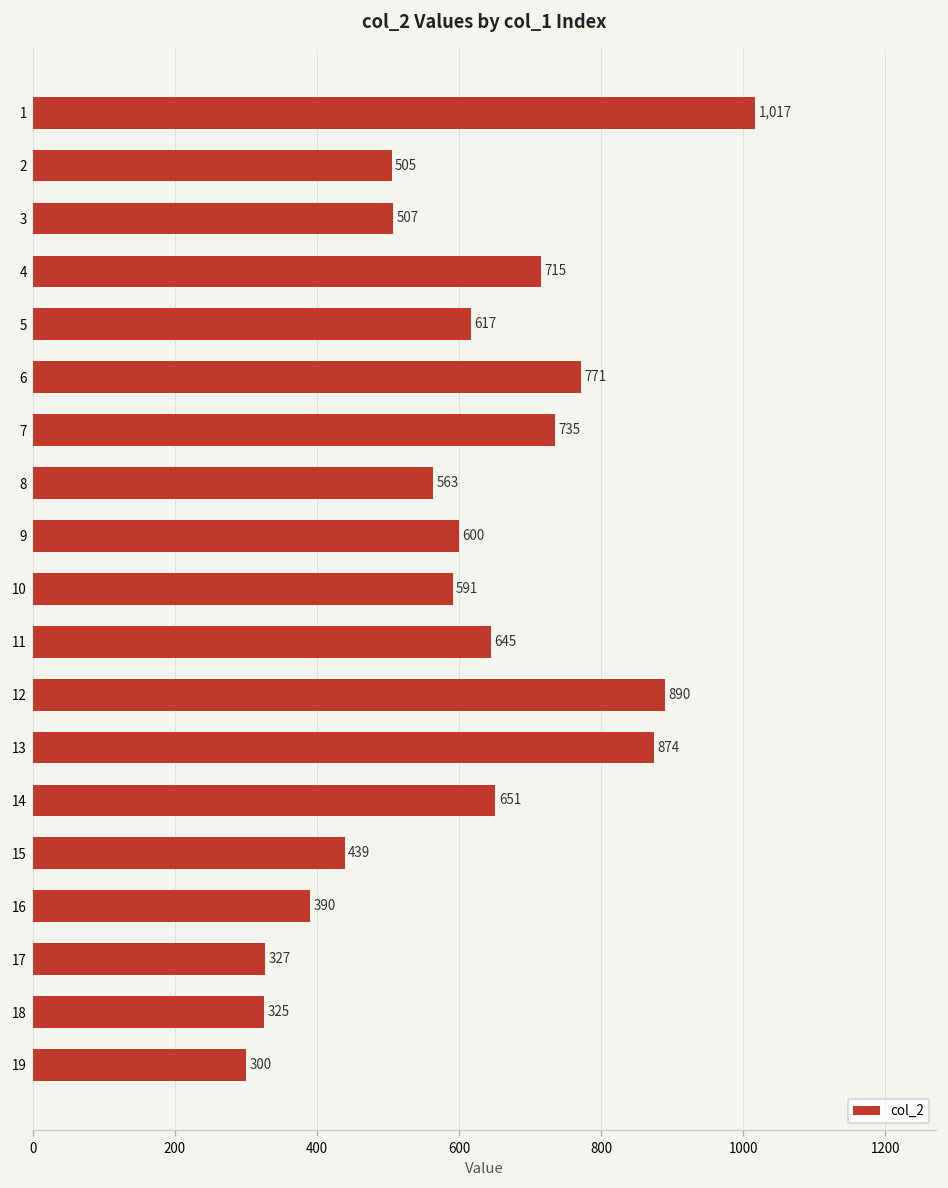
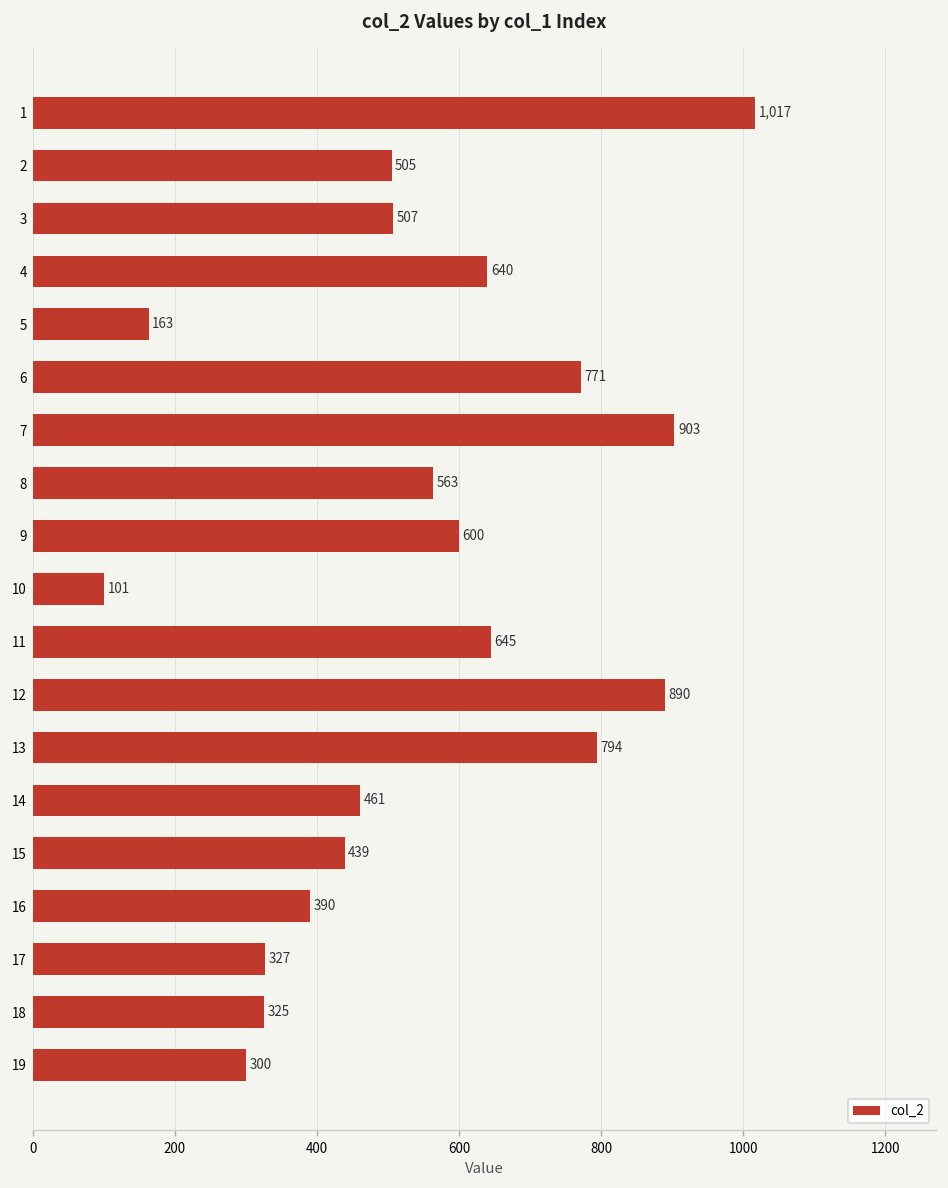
4: 715 -> 640
5: 617 -> 163
7: 735 -> 903
10: 591 -> 101
13: 874 -> 794
14: 651 -> 461
